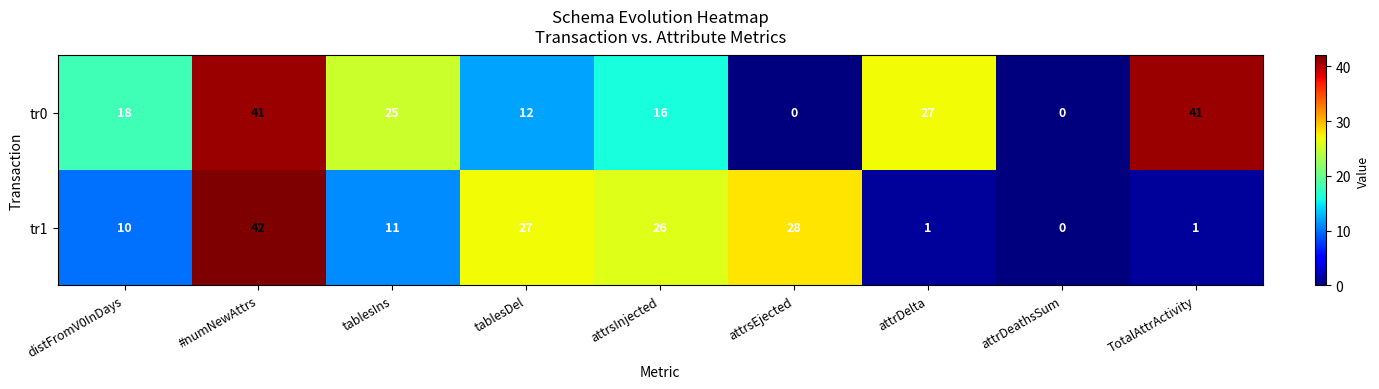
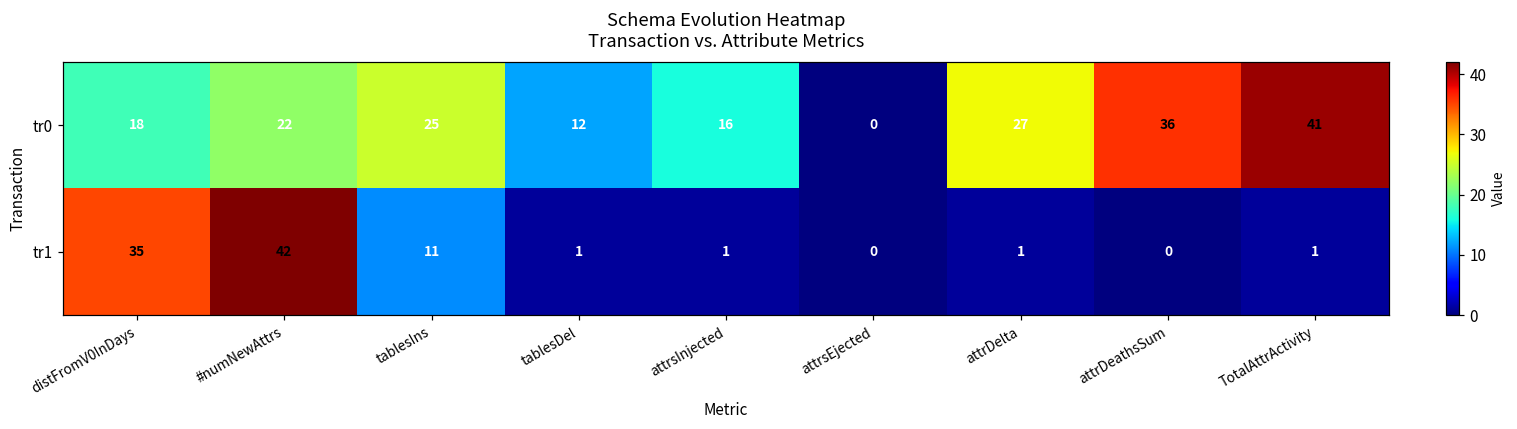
tr0, #numNewAttrs: 41 -> 22
tr0, attrDeathsSum: 0 -> 36
tr1, distFromV0InDays: 10 -> 35
tr1, tablesDel: 27 -> 1
tr1, attrsInjected: 26 -> 1
tr1, attrsEjected: 28 -> 0
